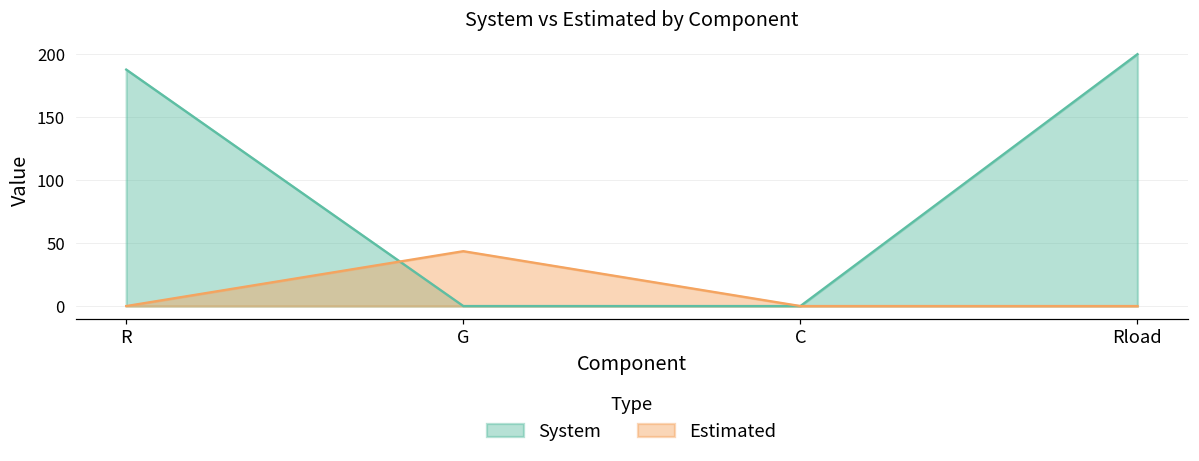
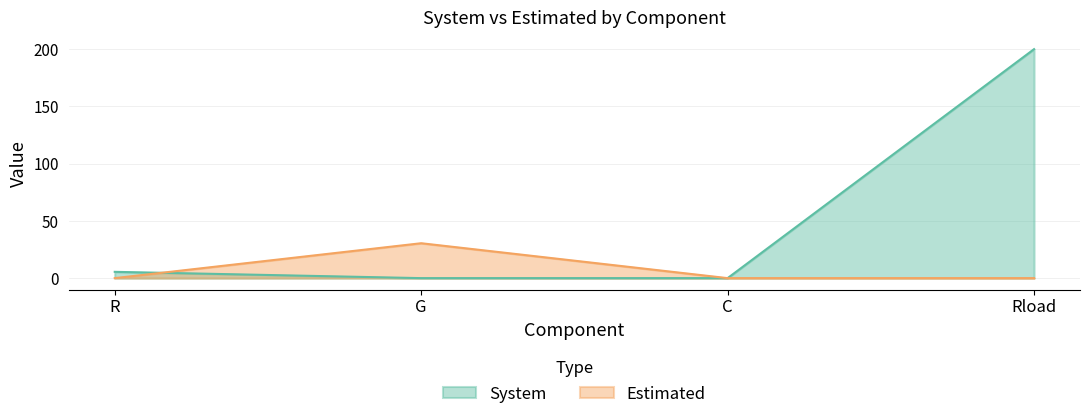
System, R: 188 -> 6
Estimated, G: 44 -> 30
